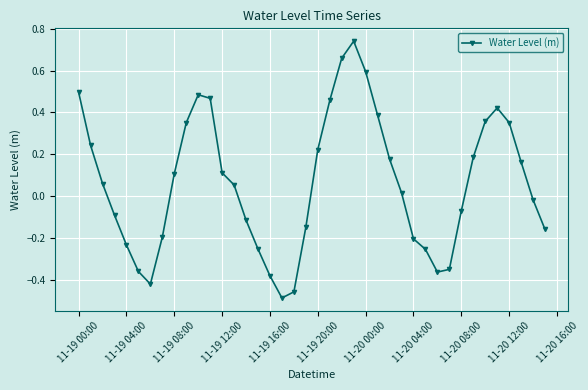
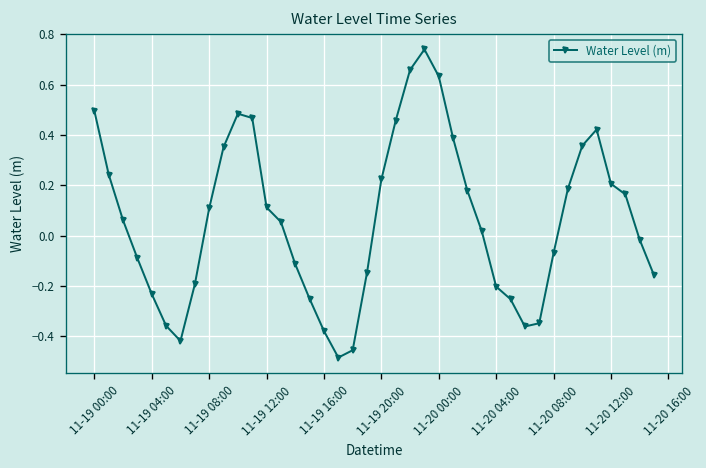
11-20 00:00: 0.59 -> 0.63
11-20 12:00: 0.35 -> 0.21
